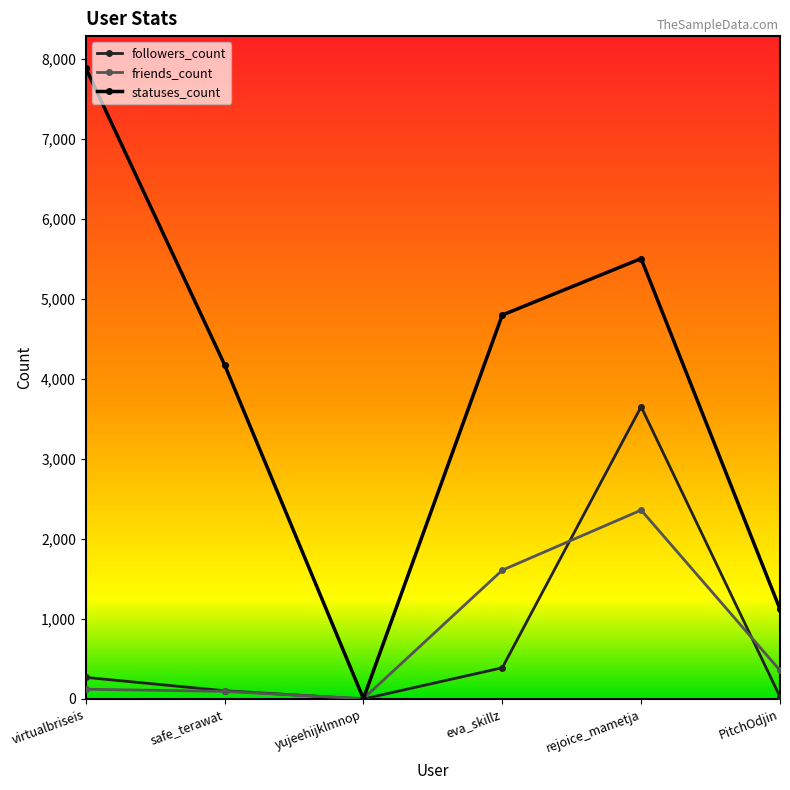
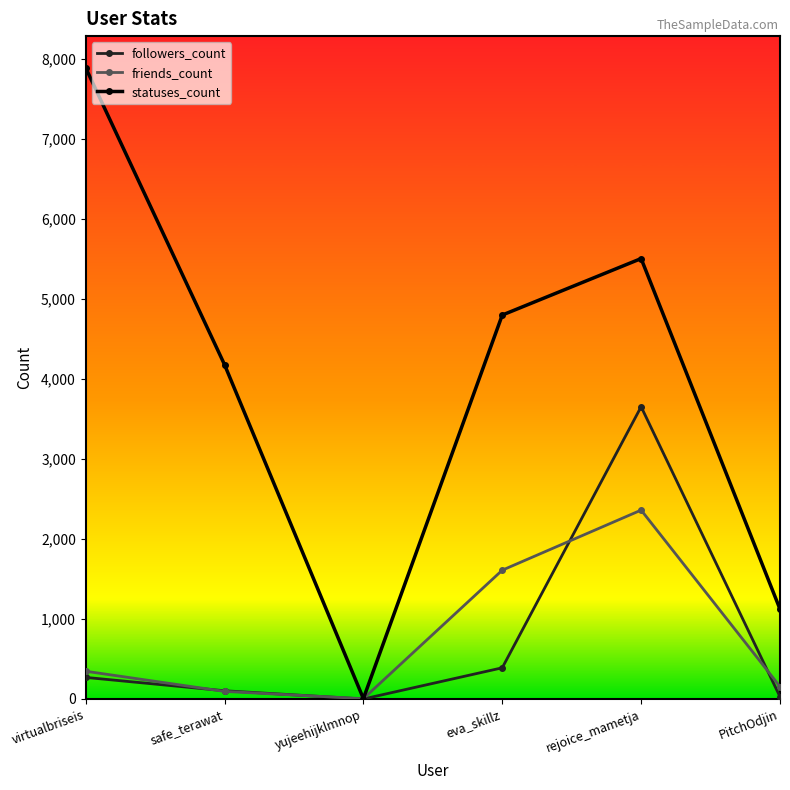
friends_count, virtualbriseis: 100 -> 300
friends_count, PitchOdjin: 400 -> 200
